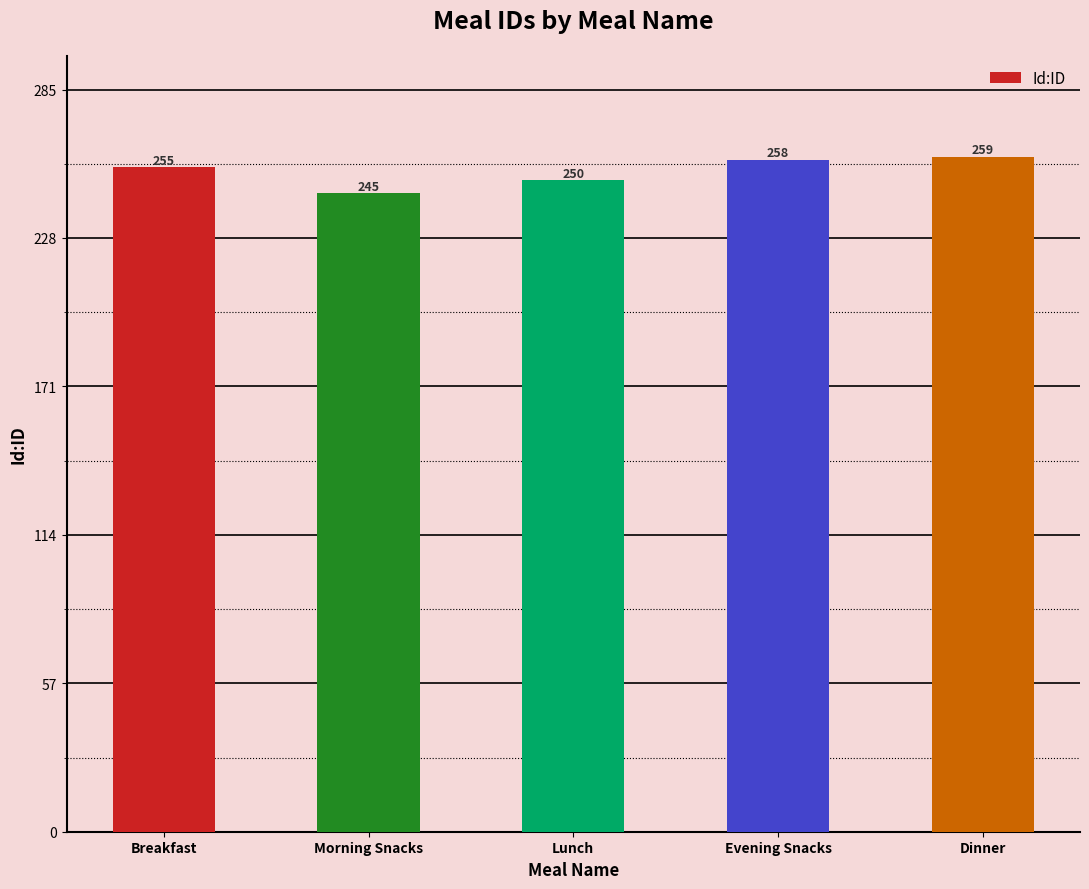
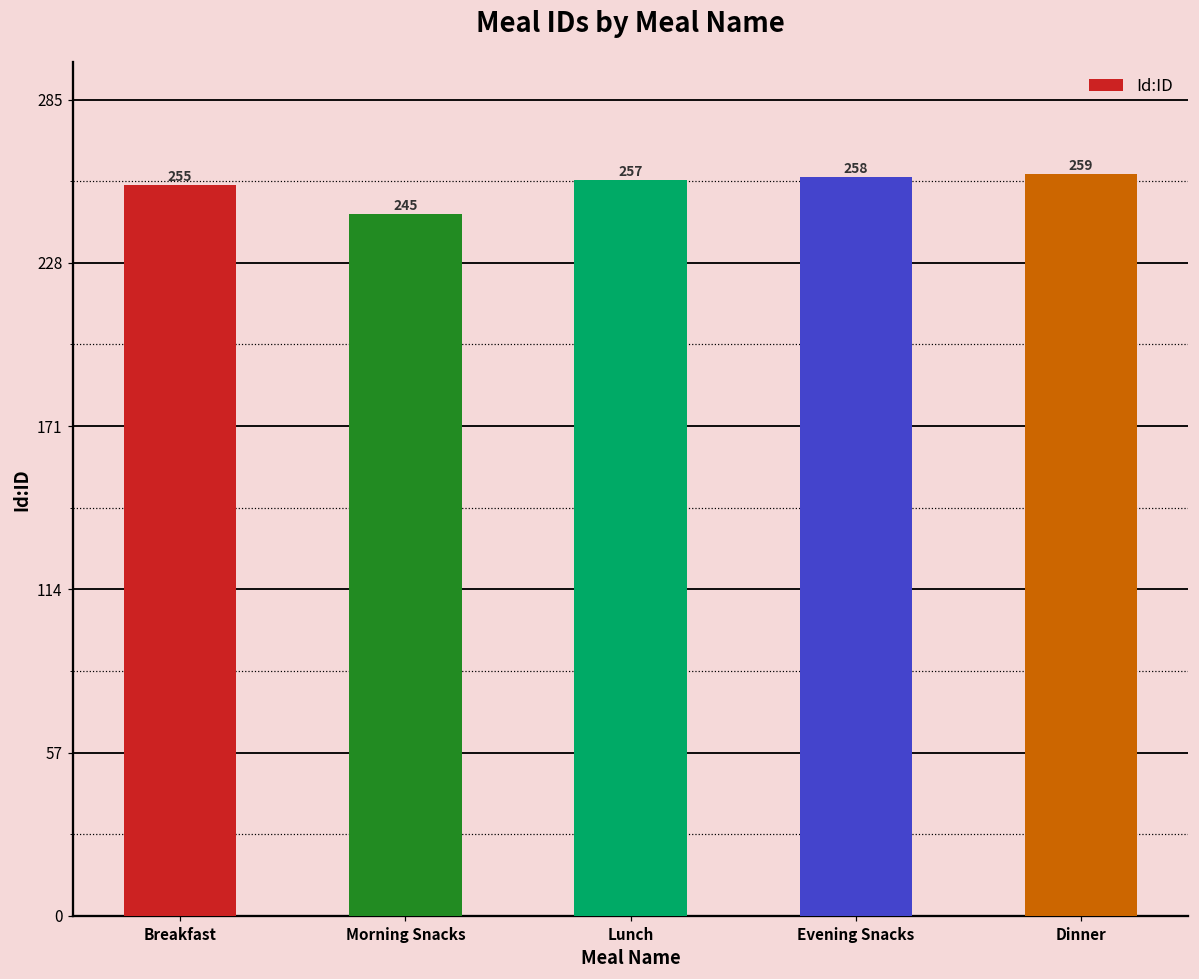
Lunch: 250 -> 257
